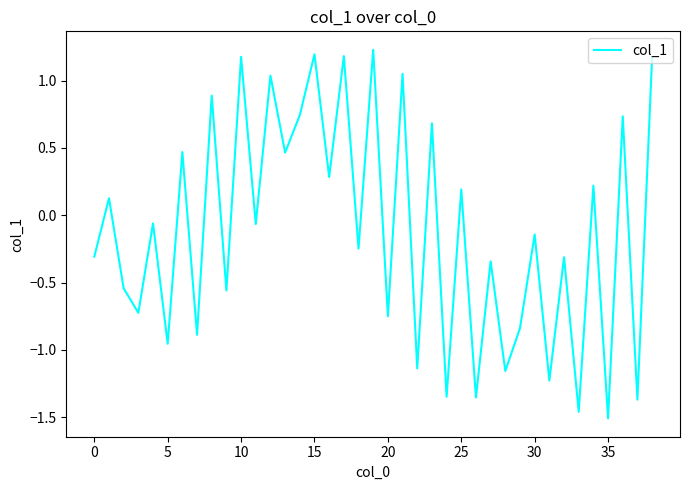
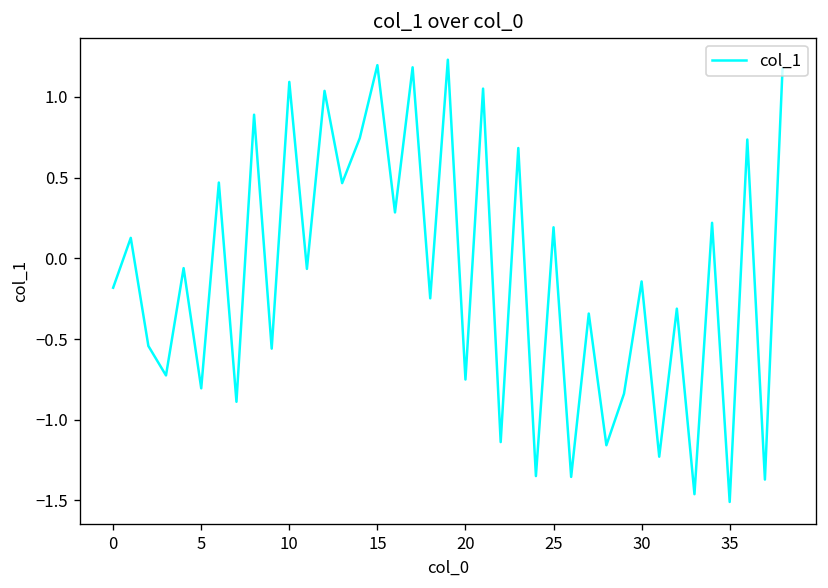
0: -0.31 -> -0.18
5: -0.95 -> -0.81
10: 1.18 -> 1.09
